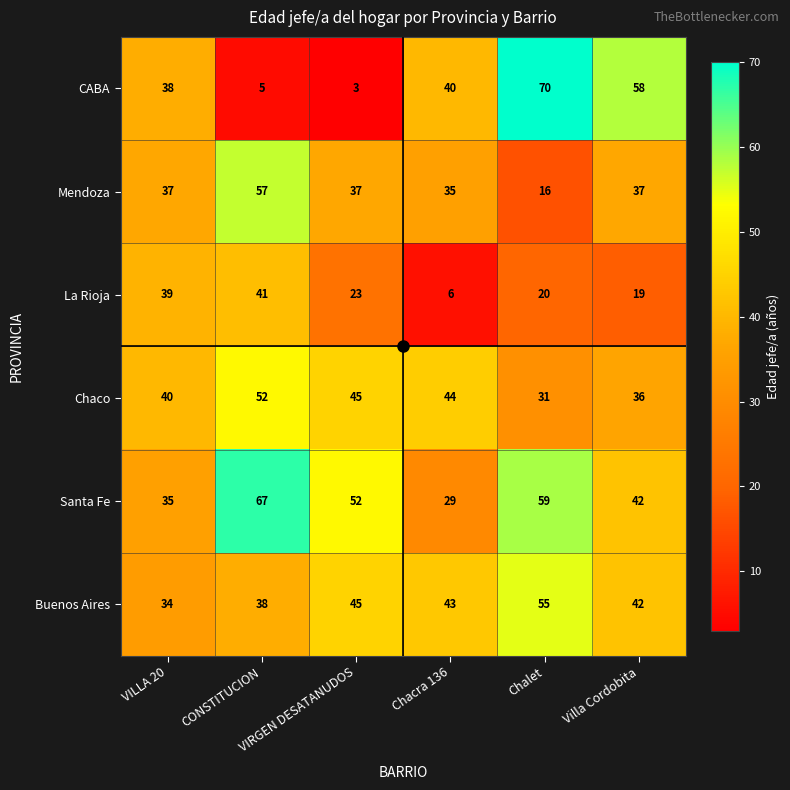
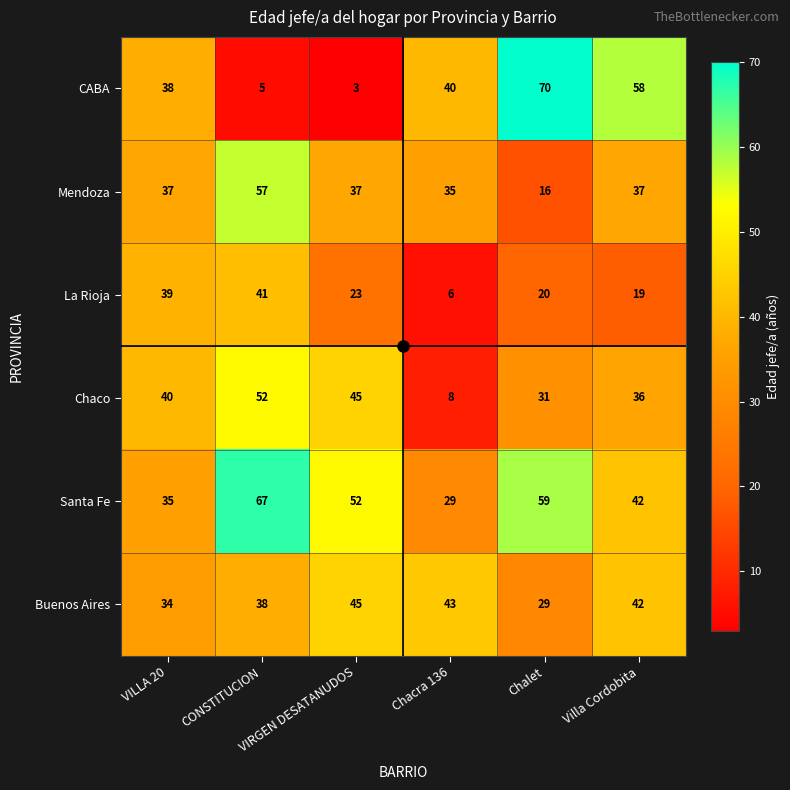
Chaco, Chacra 136: 44 -> 8
Buenos Aires, Chalet: 55 -> 29
